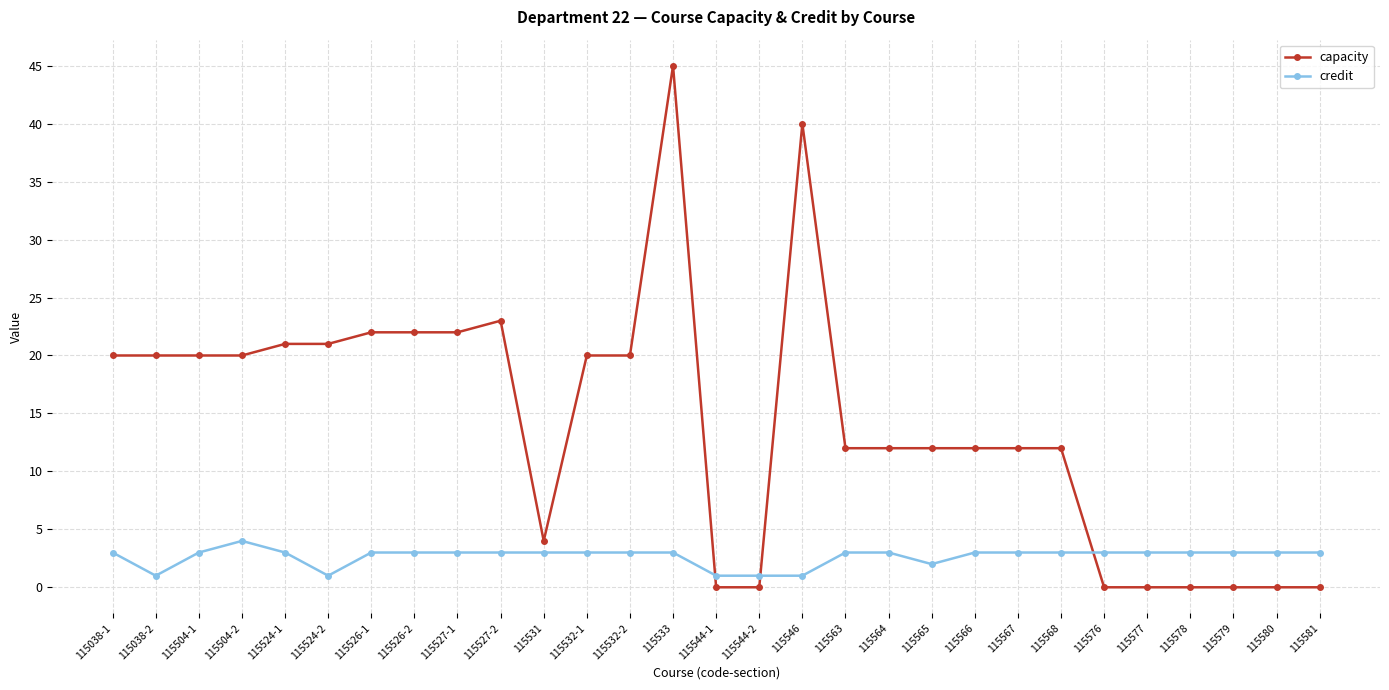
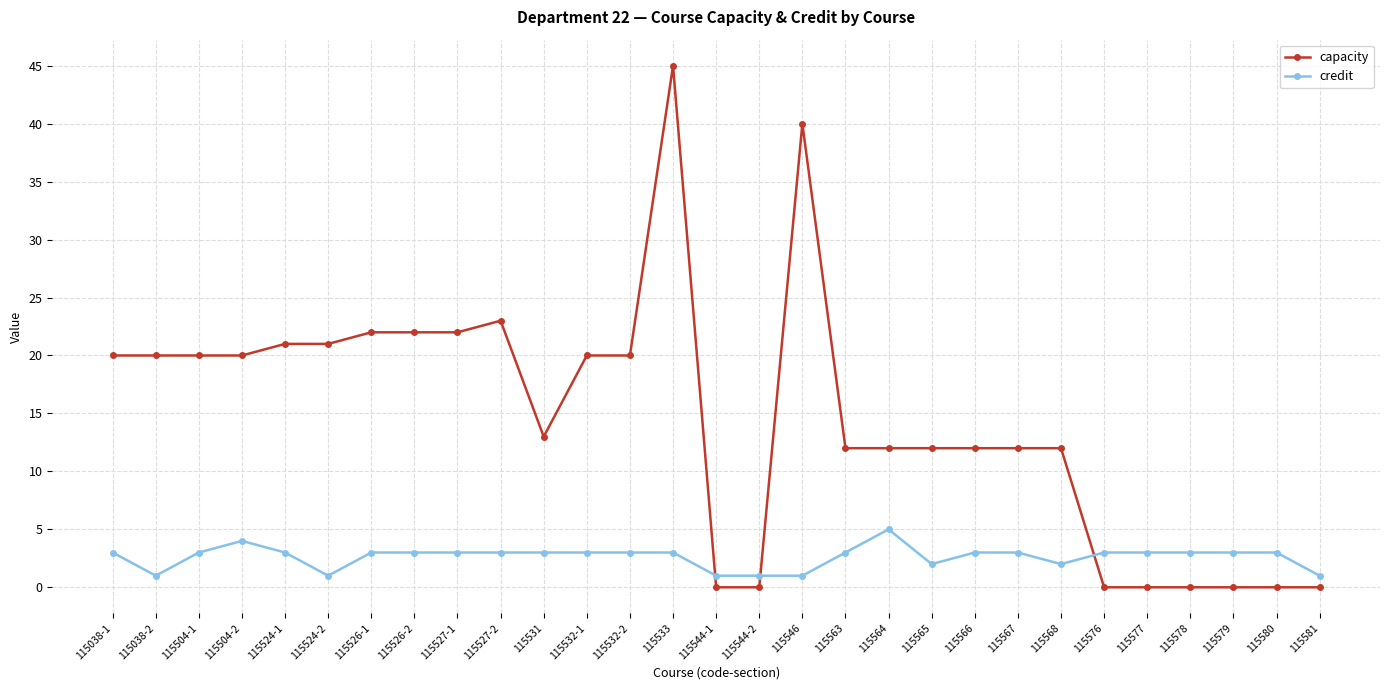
capacity, 115531: 4 -> 13
credit, 115564: 3 -> 5
credit, 115568: 3 -> 2
credit, 115581: 3 -> 1
